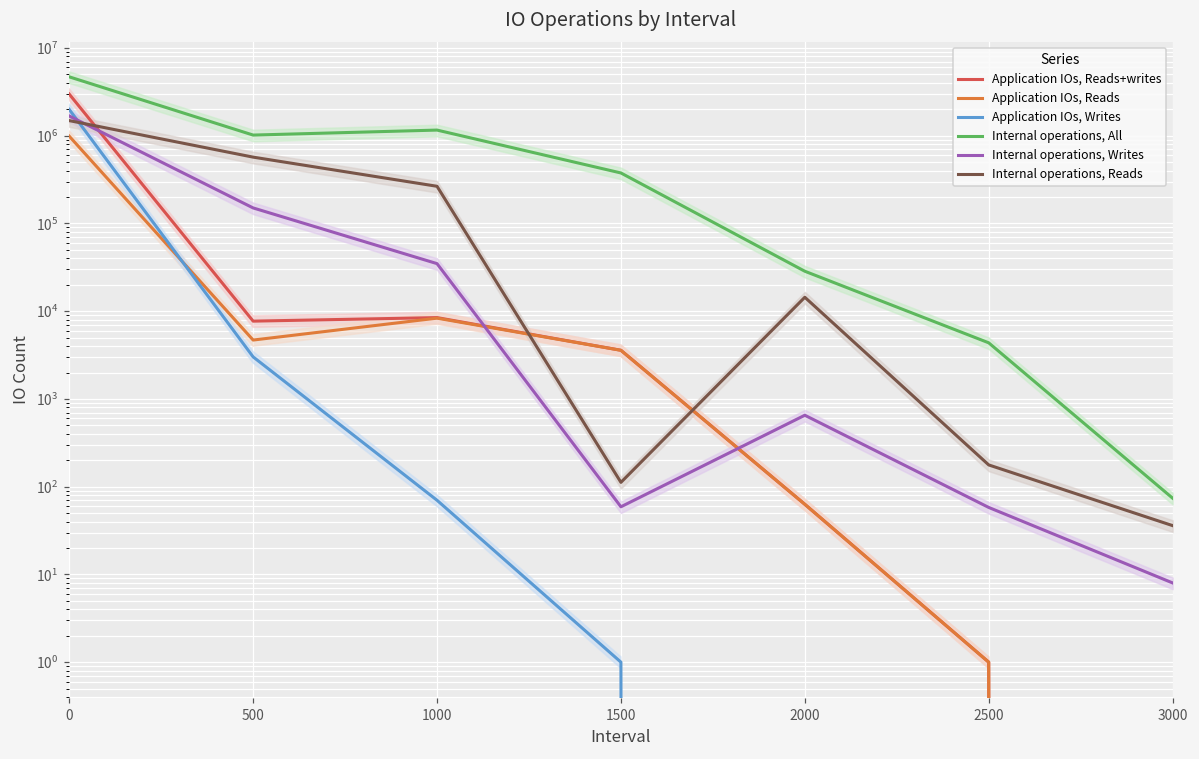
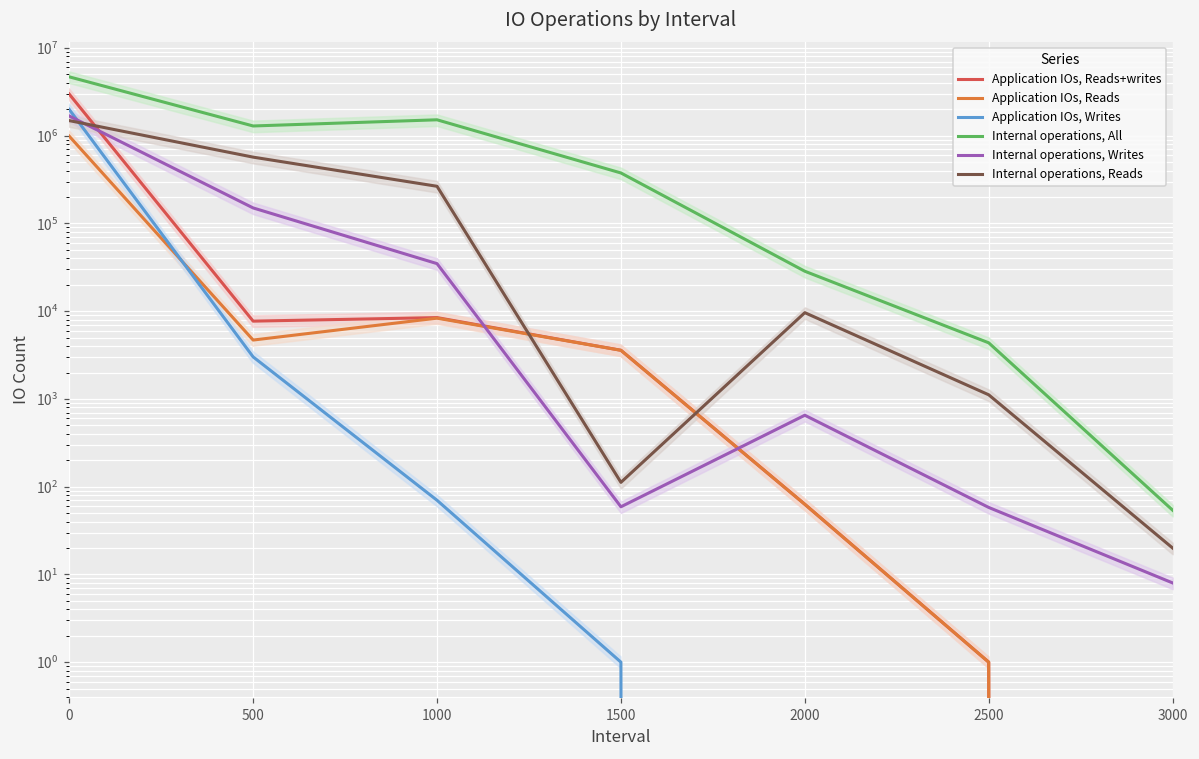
Internal operations, All, 500: 1000000 -> 1300000
Internal operations, All, 1000: 1200000 -> 1500000
Internal operations, Reads, 2000: 14000 -> 10000
Internal operations, Reads, 2500: 180 -> 1100
Internal operations, All, 3000: 70 -> 50
Internal operations, Reads, 3000: 40 -> 20
